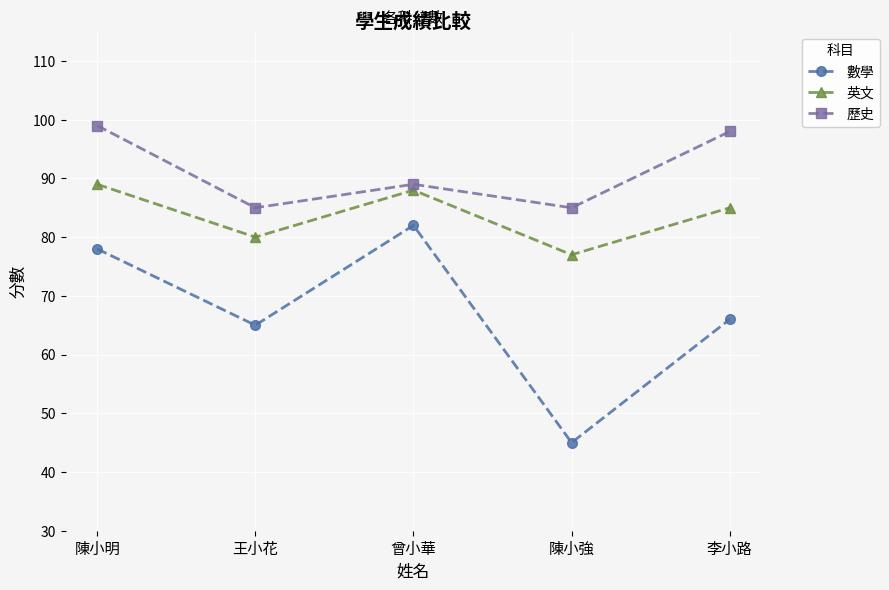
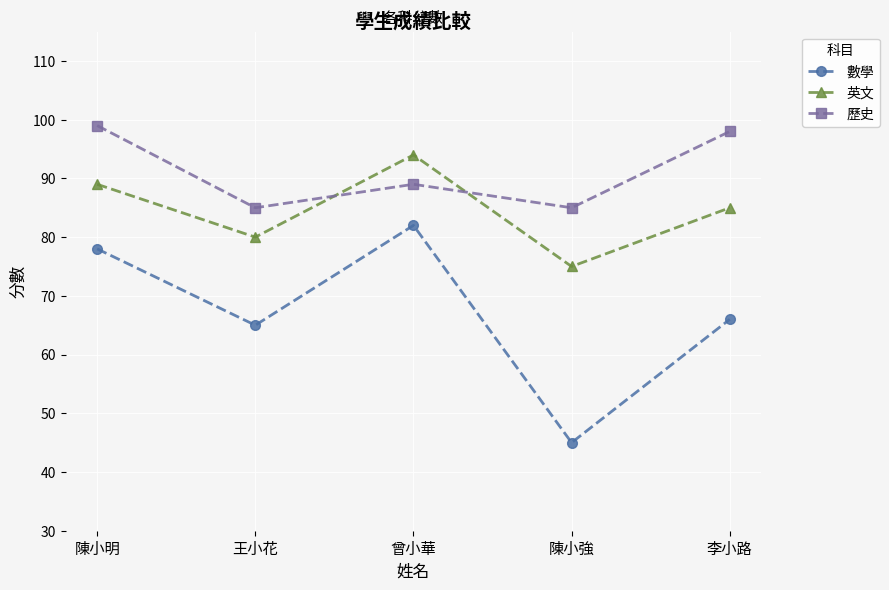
英文, 曾小華: 88 -> 94
英文, 陳小強: 77 -> 75
